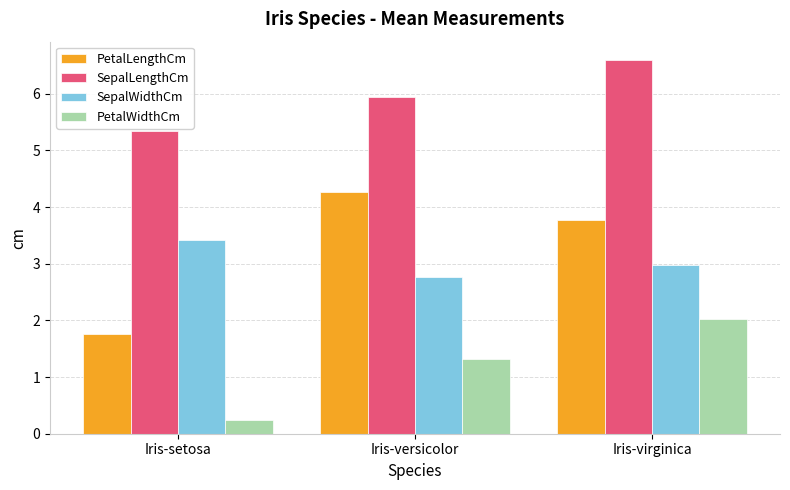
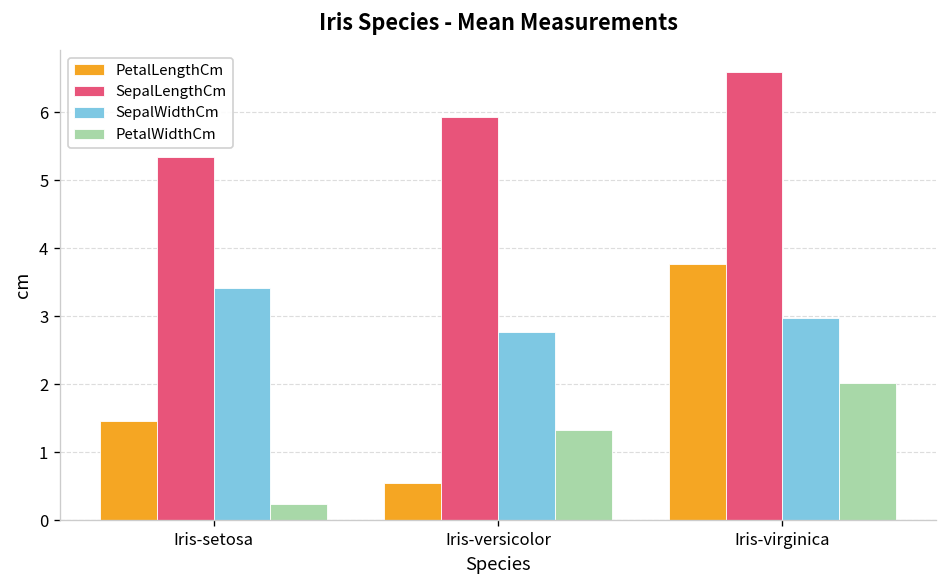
PetalLengthCm, Iris-setosa: 1.8 -> 1.5
PetalLengthCm, Iris-versicolor: 4.3 -> 0.6
